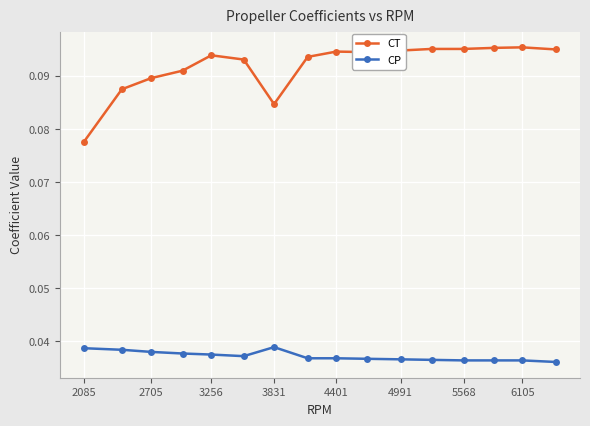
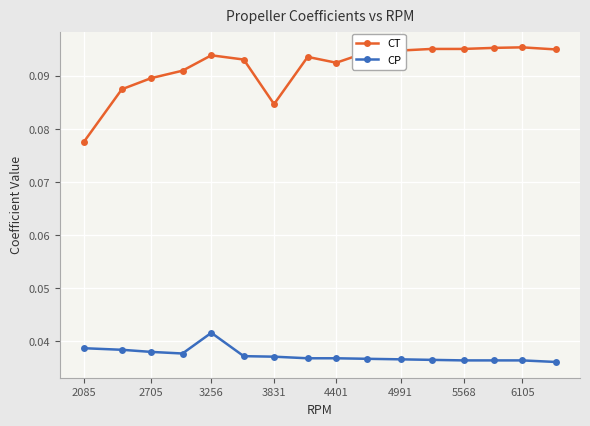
CP, 3256: 0.038 -> 0.042
CP, 3831: 0.039 -> 0.037
CT, 4401: 0.095 -> 0.093
